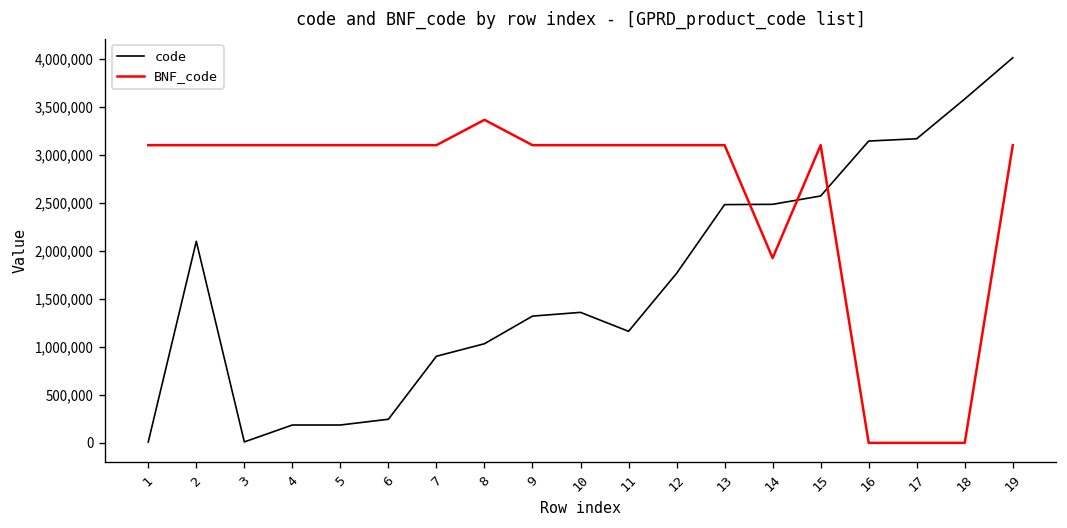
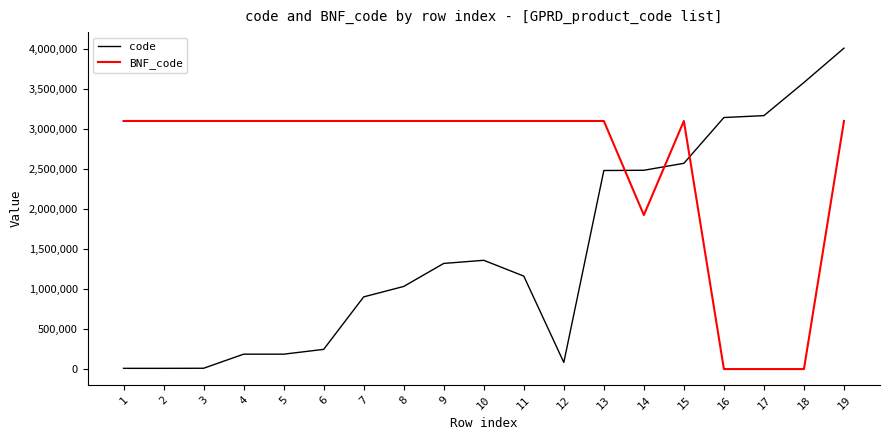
code, 2: 2,100,000 -> 0
BNF_code, 8: 3,400,000 -> 3,100,000
code, 12: 1,800,000 -> 100,000
